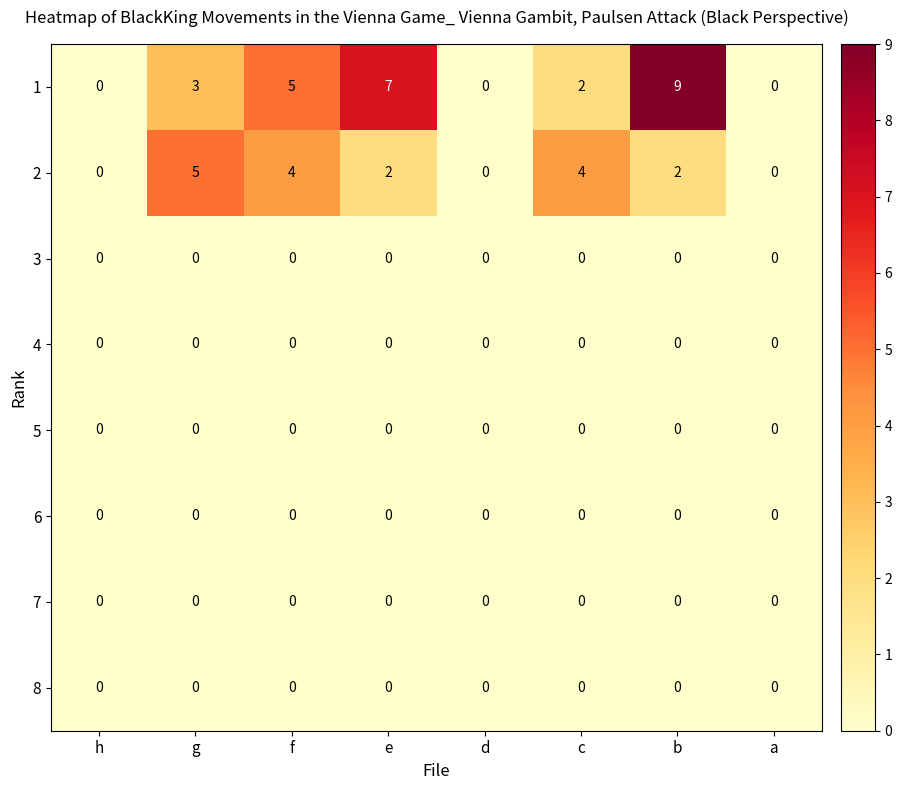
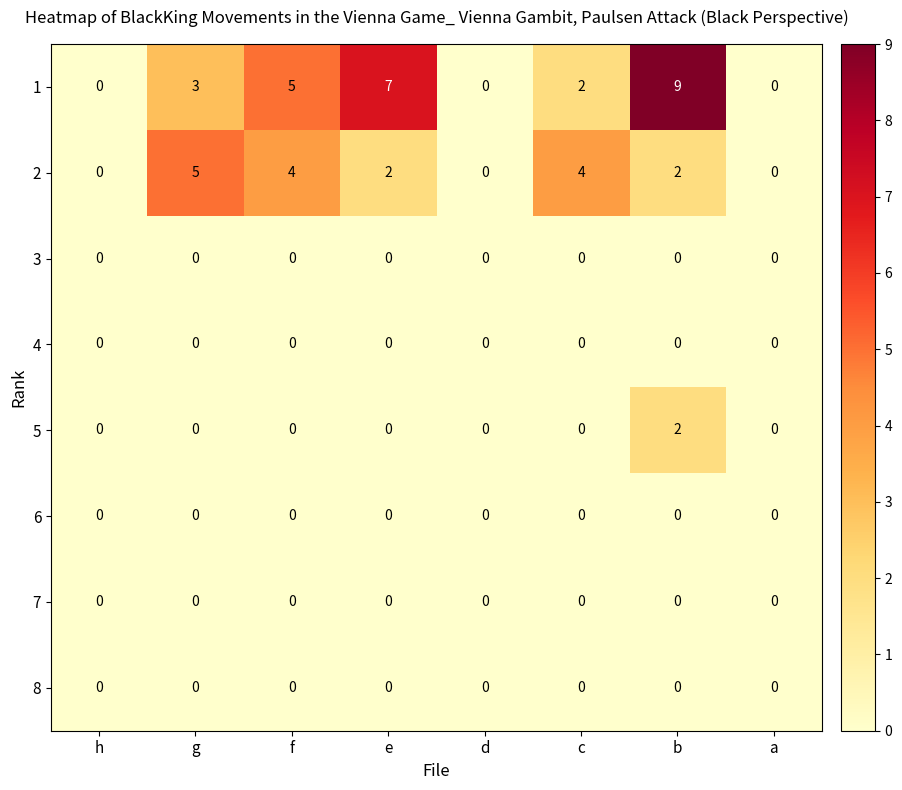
5, b: 0 -> 2
